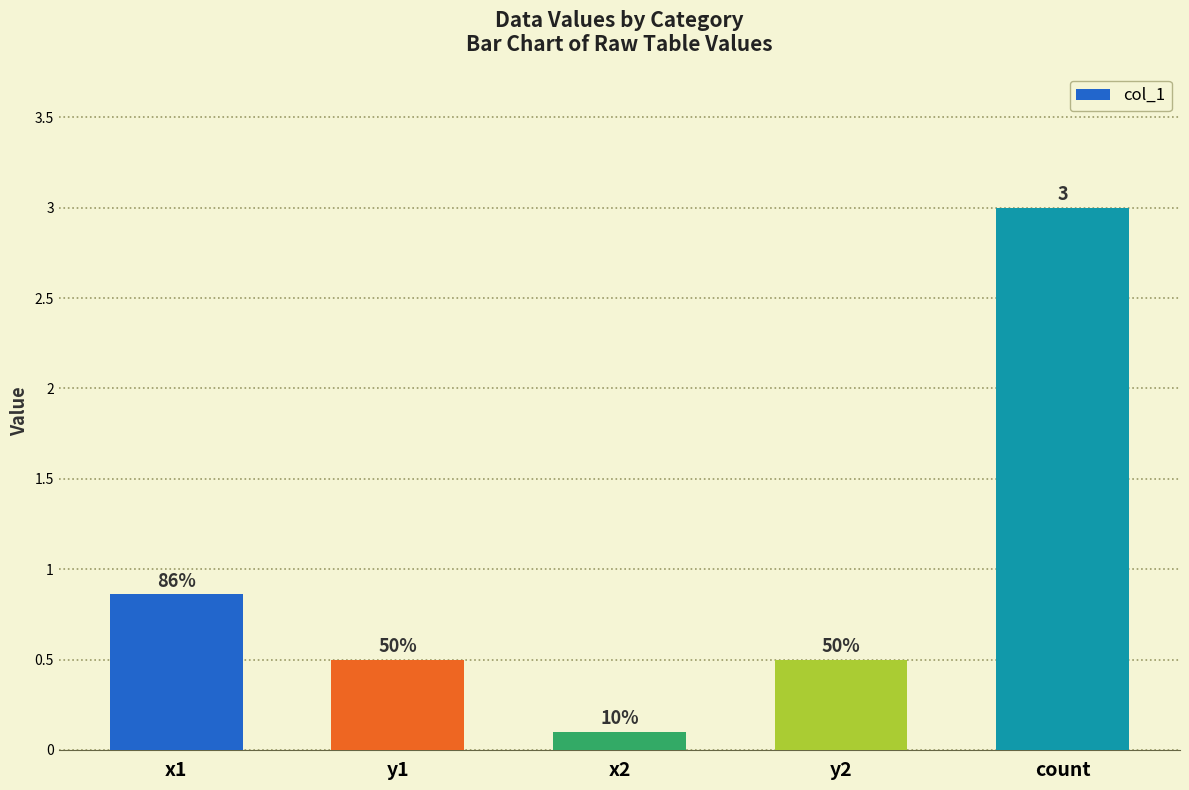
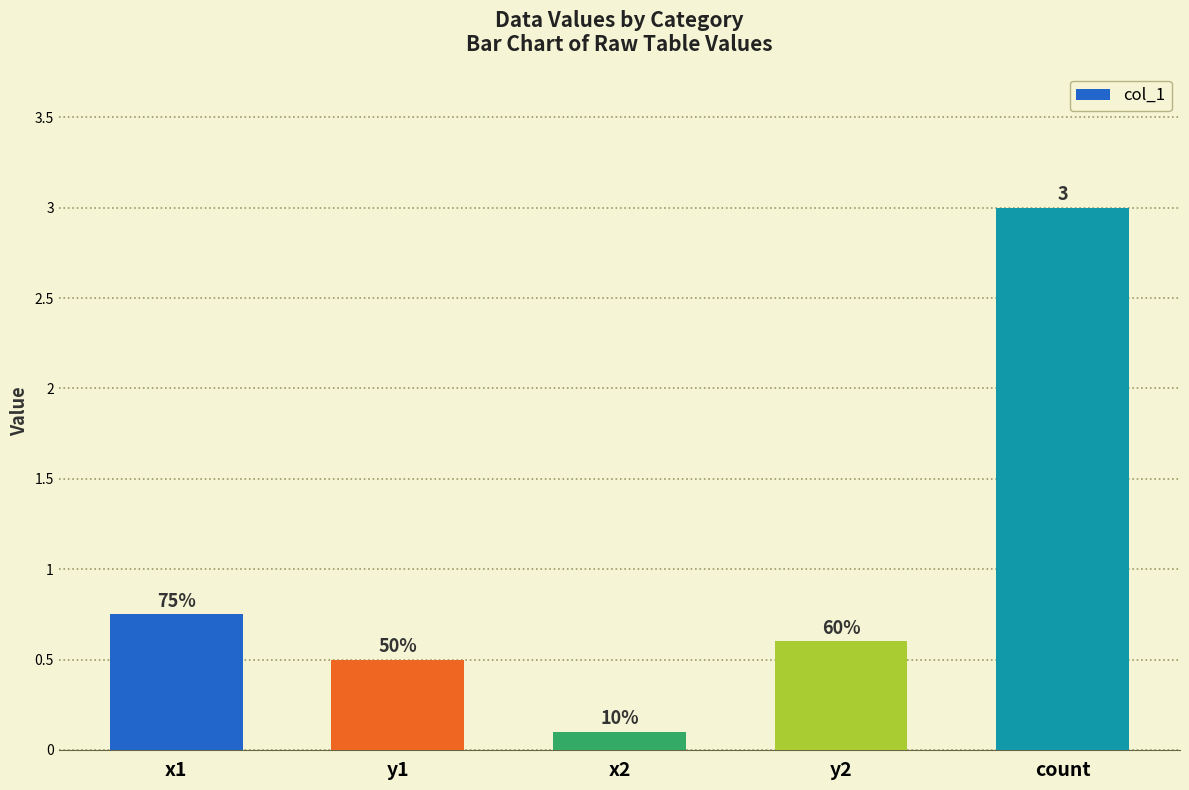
x1: 86% -> 75%
y2: 50% -> 60%
